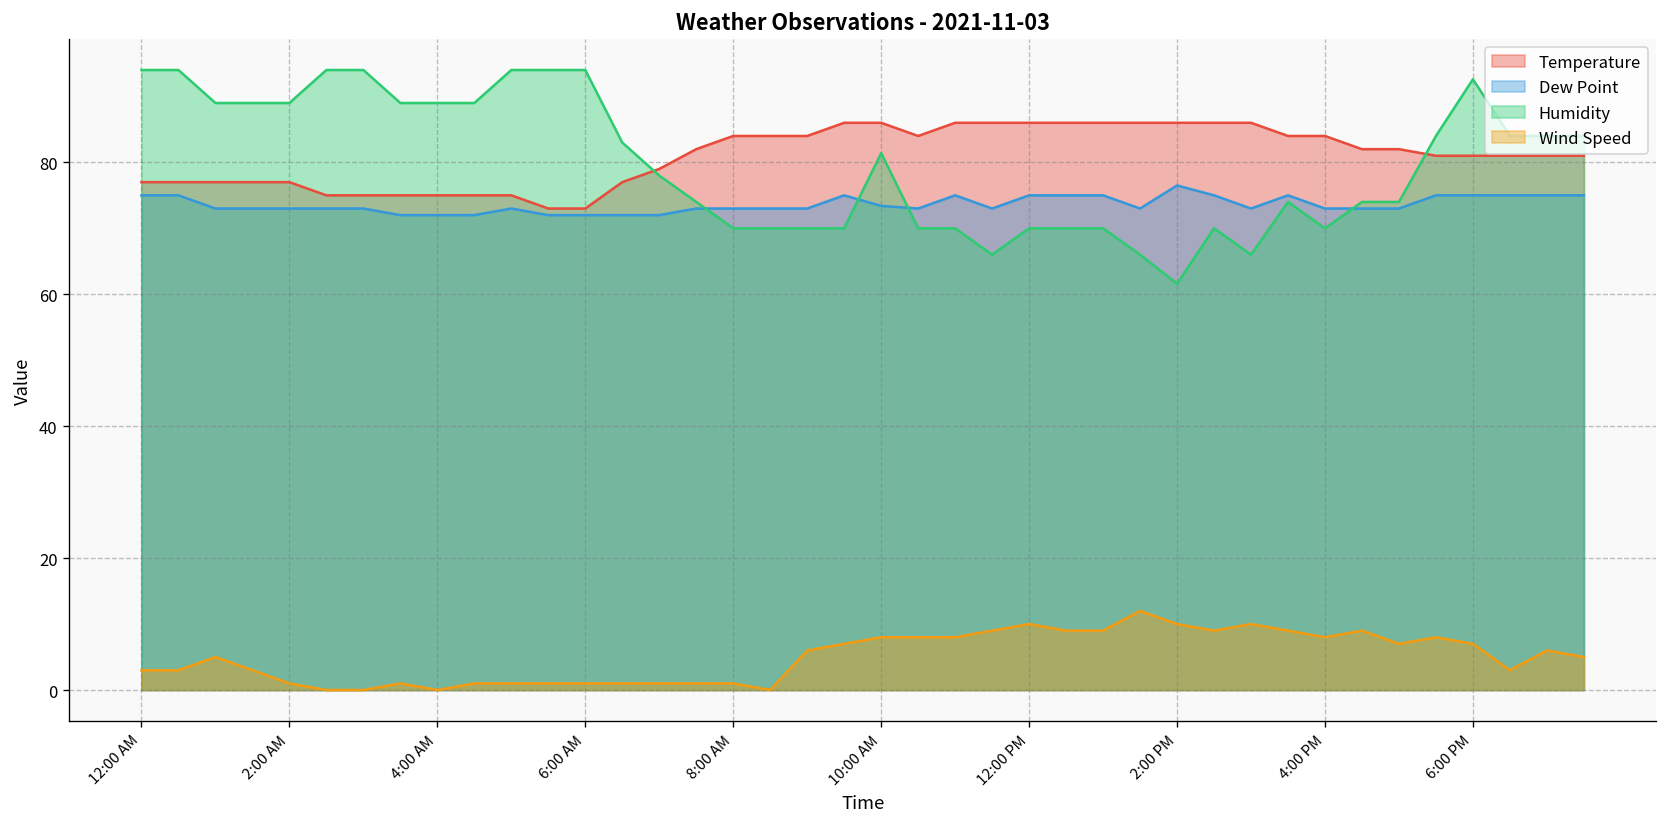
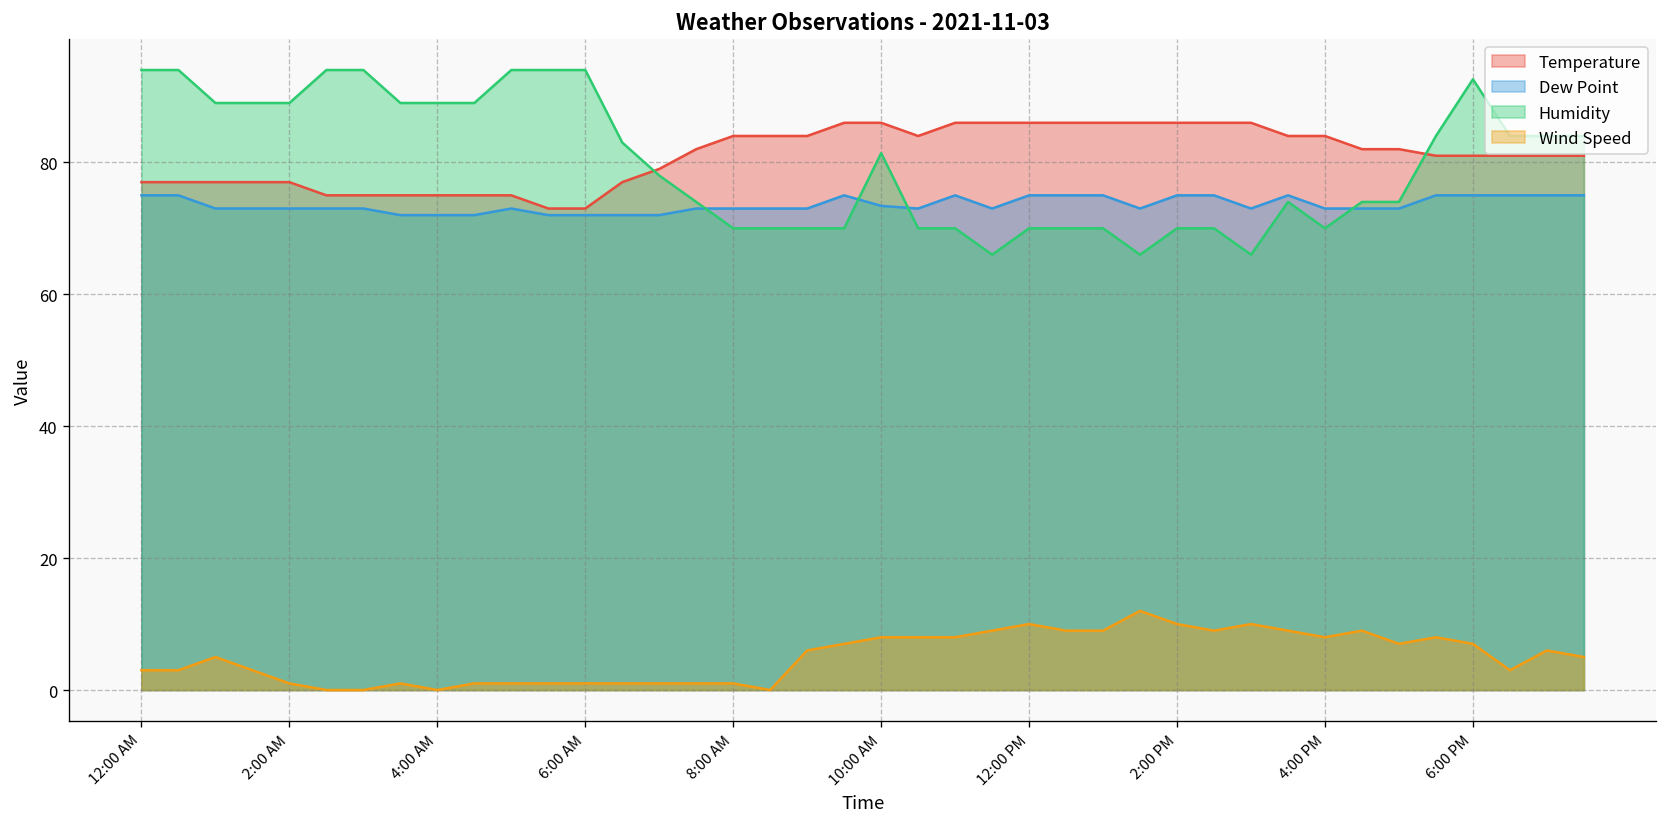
Dew Point, 2:00 PM: 77 -> 75
Humidity, 2:00 PM: 62 -> 70
